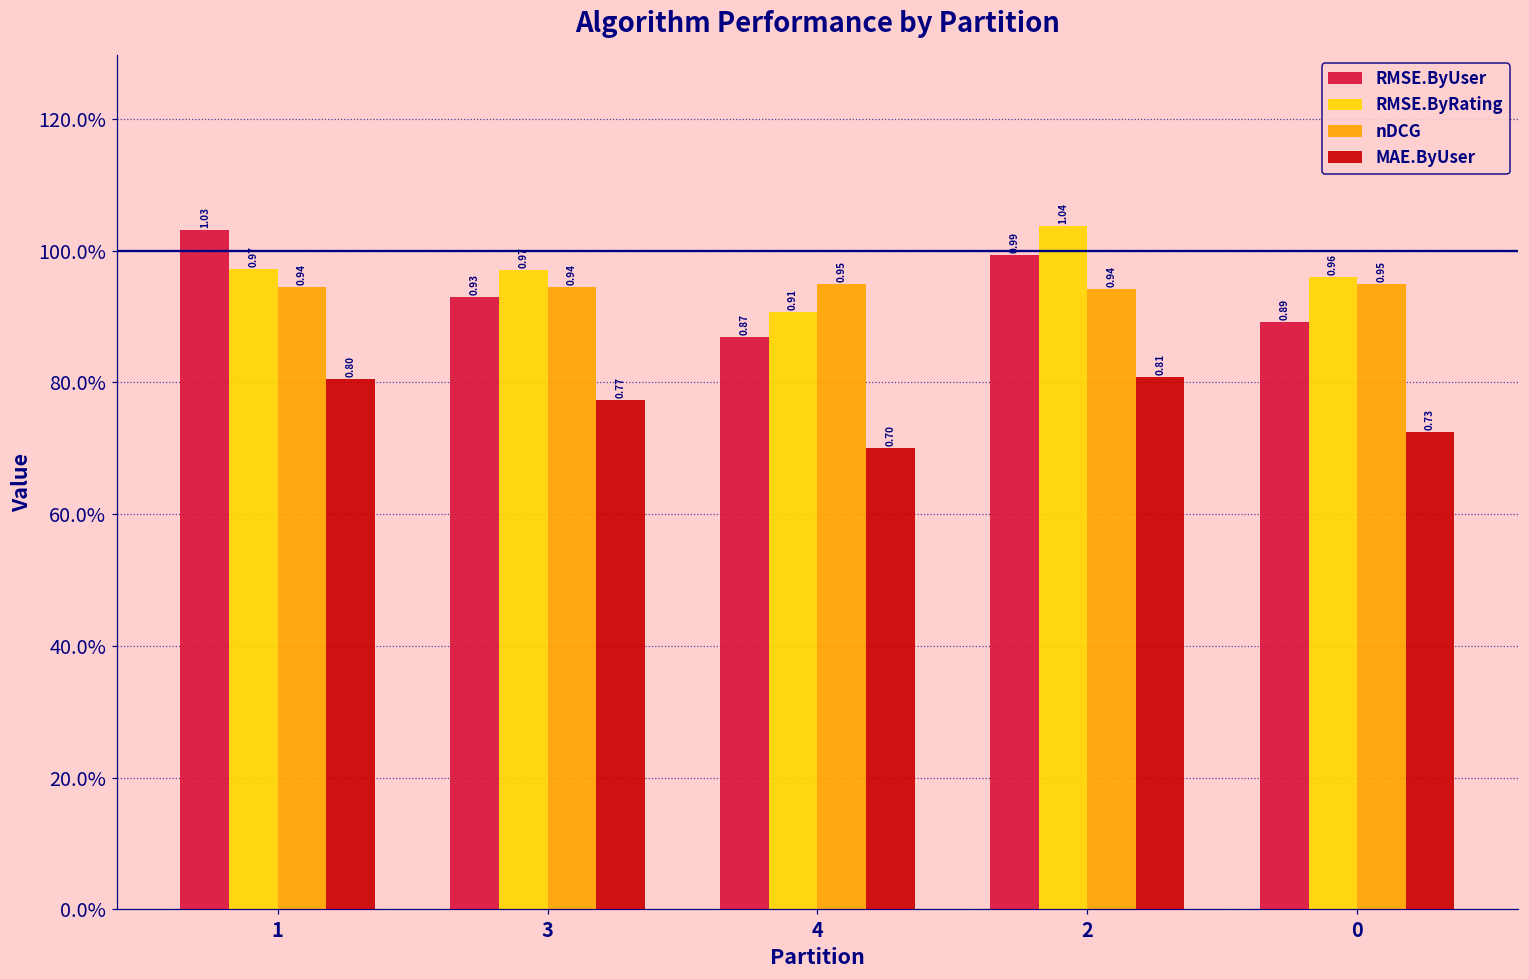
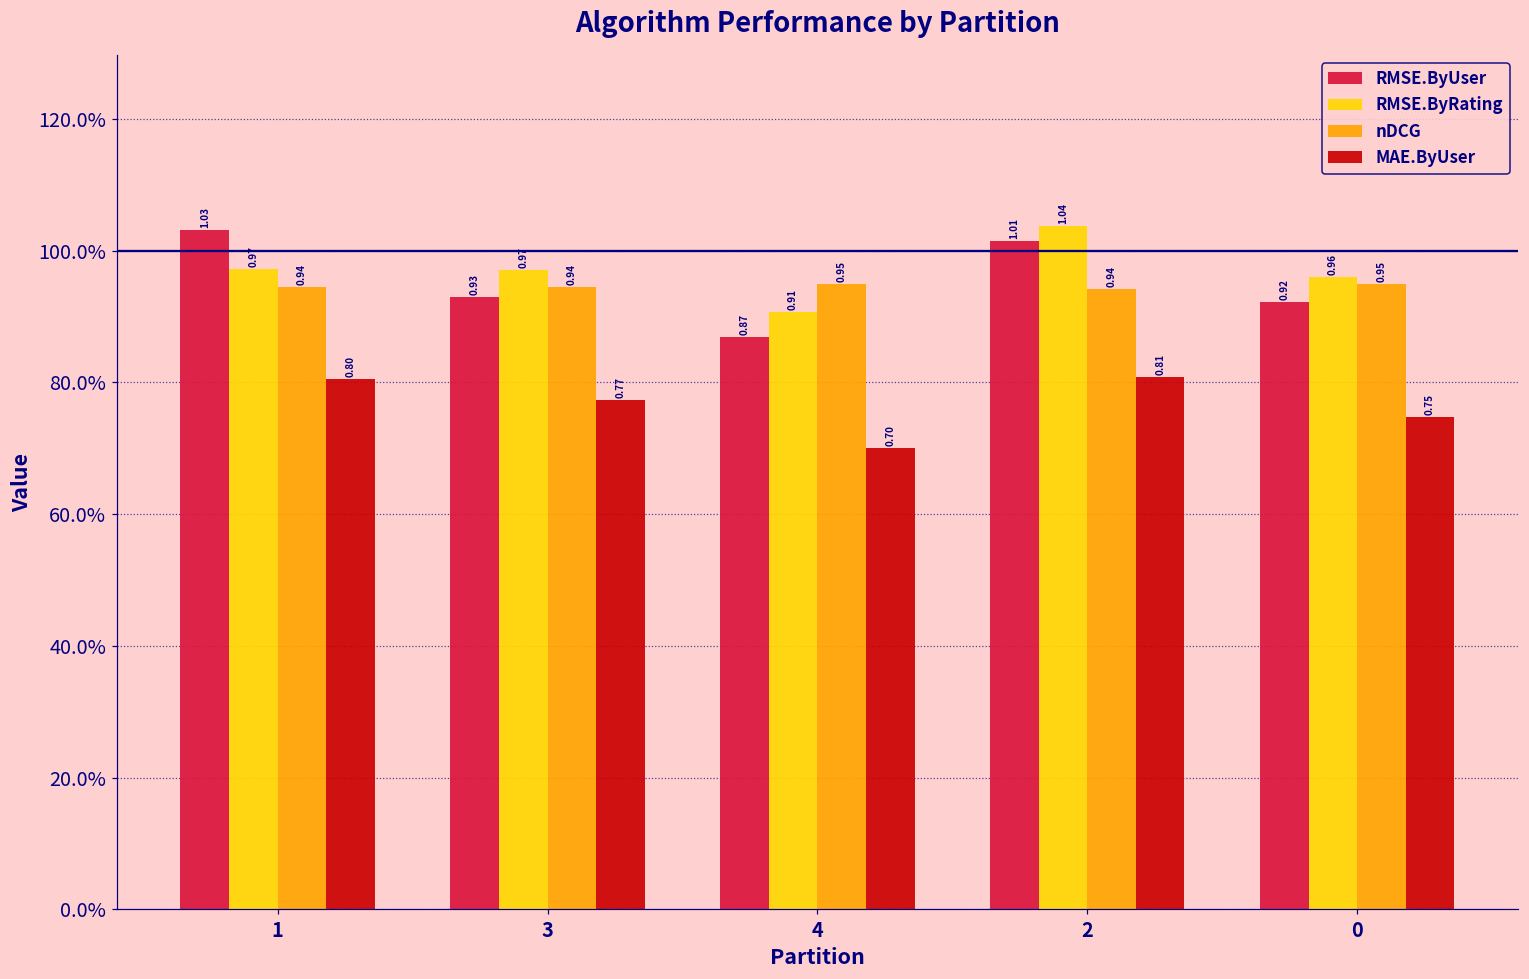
RMSE.ByUser, 2: 0.99 -> 1.01
RMSE.ByUser, 0: 0.89 -> 0.92
MAE.ByUser, 0: 0.73 -> 0.75
